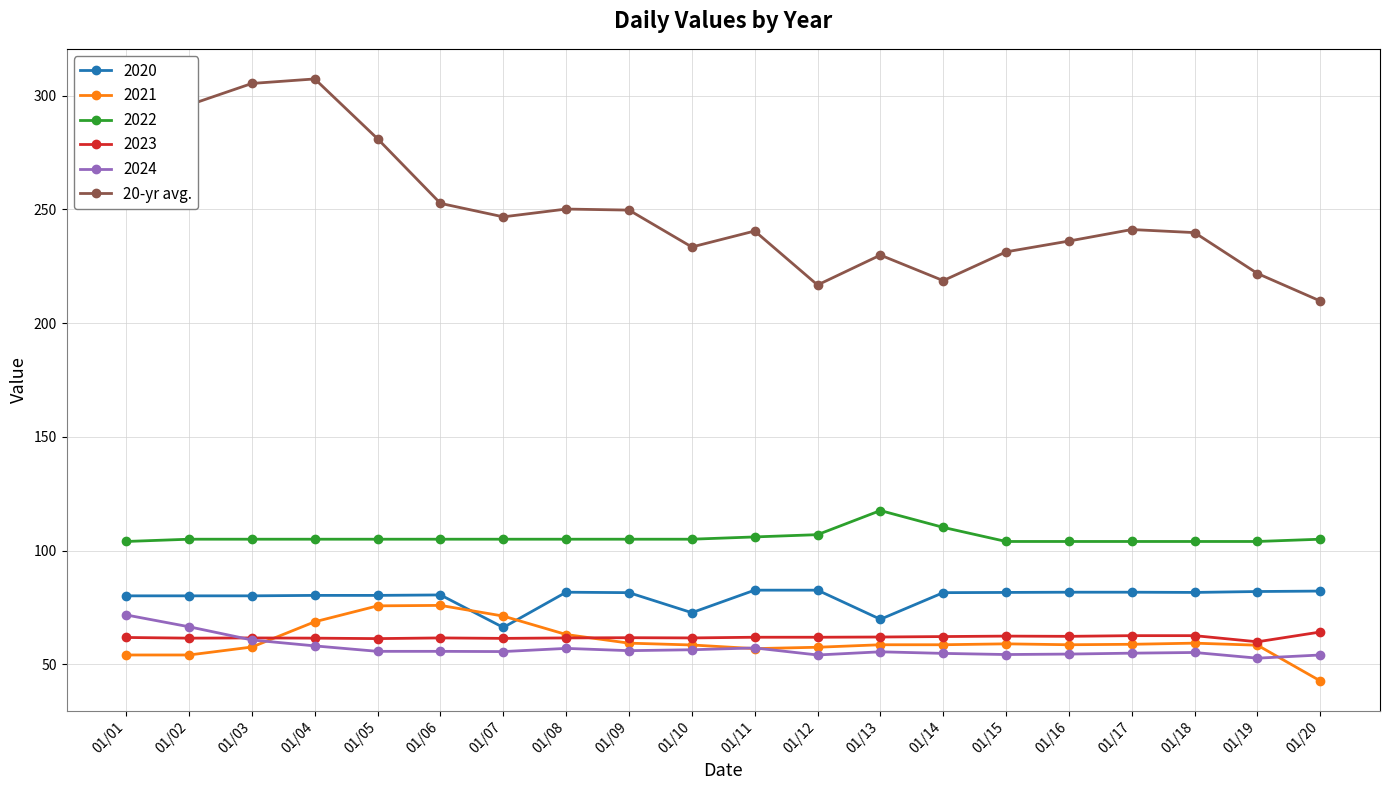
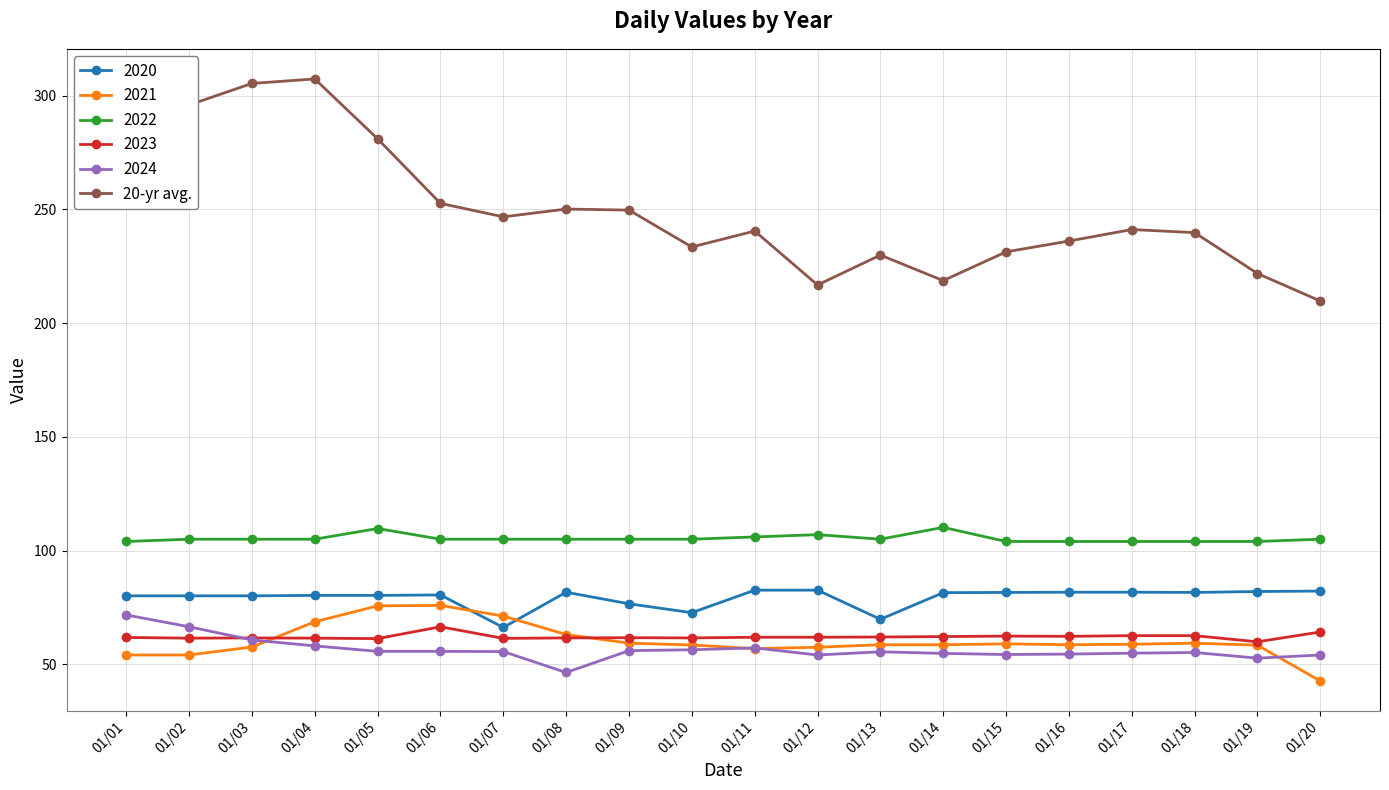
2022, 01/05: 105 -> 110
2023, 01/06: 62 -> 67
2024, 01/08: 57 -> 46
2020, 01/09: 82 -> 77
2022, 01/13: 118 -> 105
